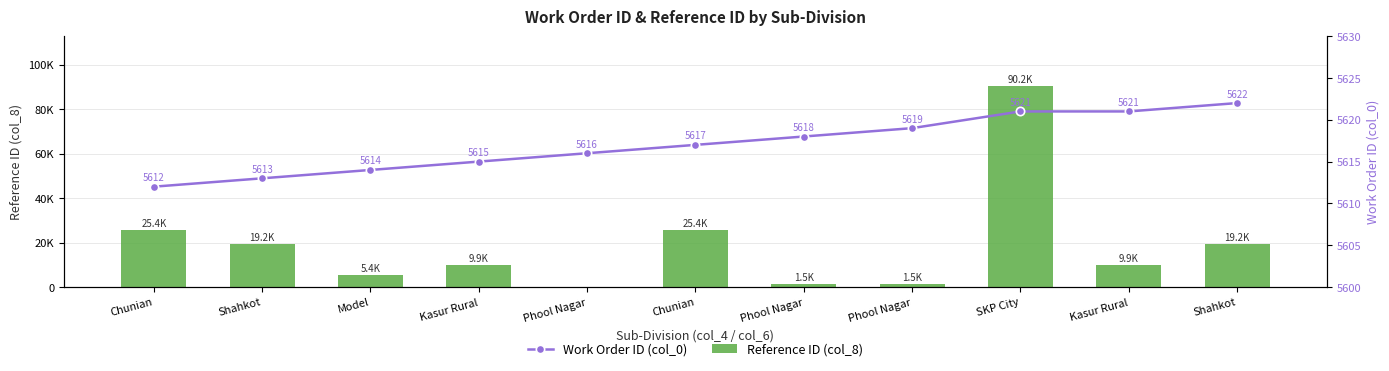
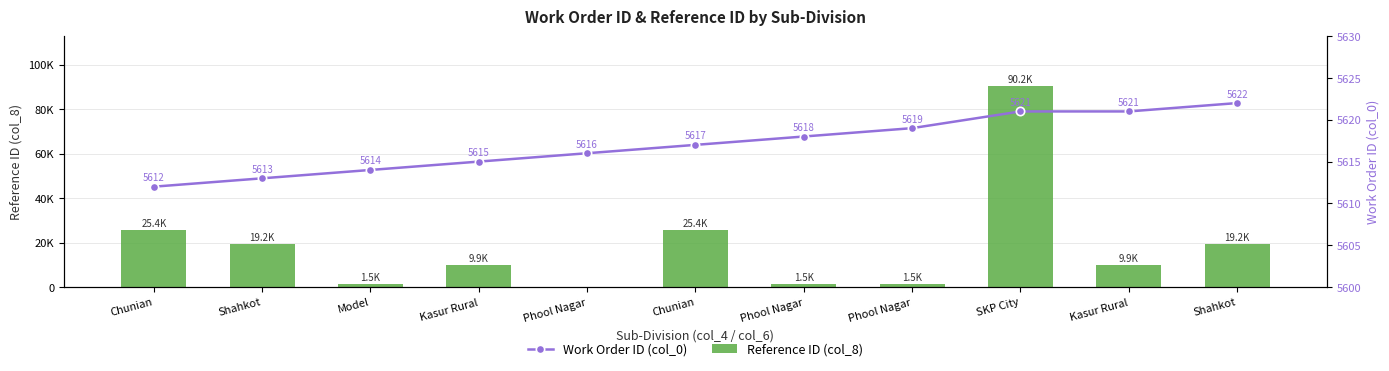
Reference ID (col_8), Model: 5.4K -> 1.5K
